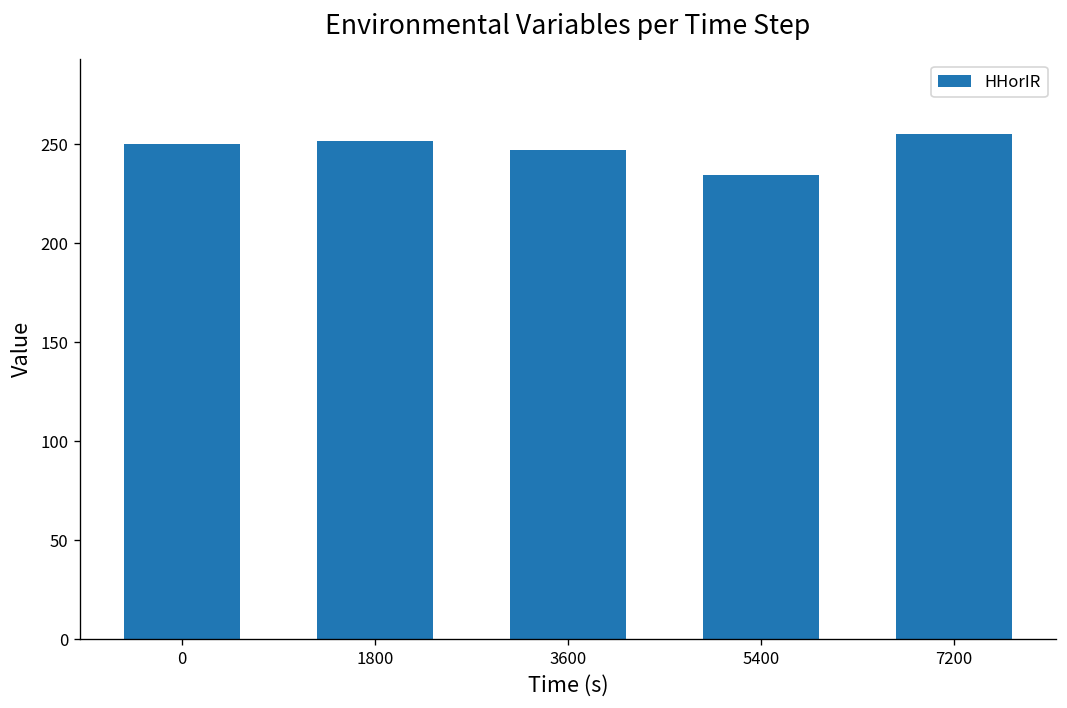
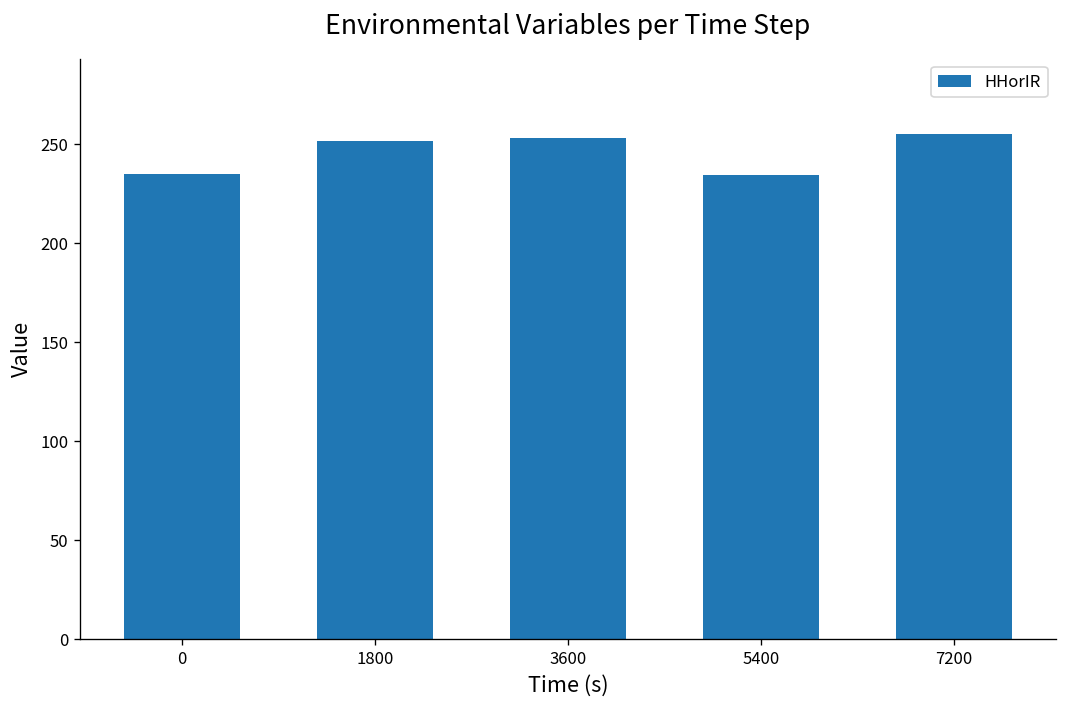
0: 250 -> 235
3600: 247 -> 253
